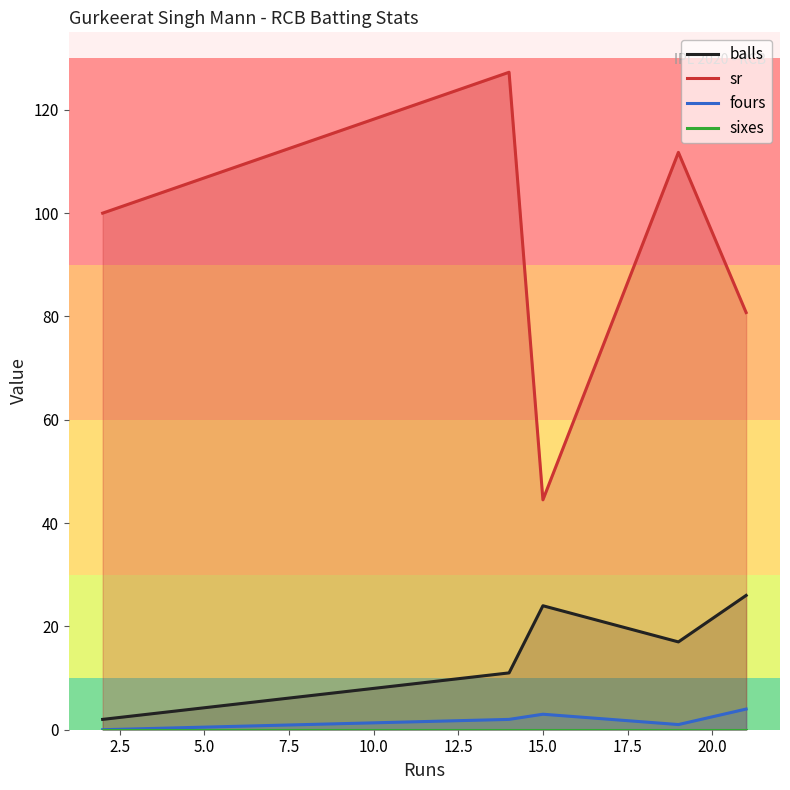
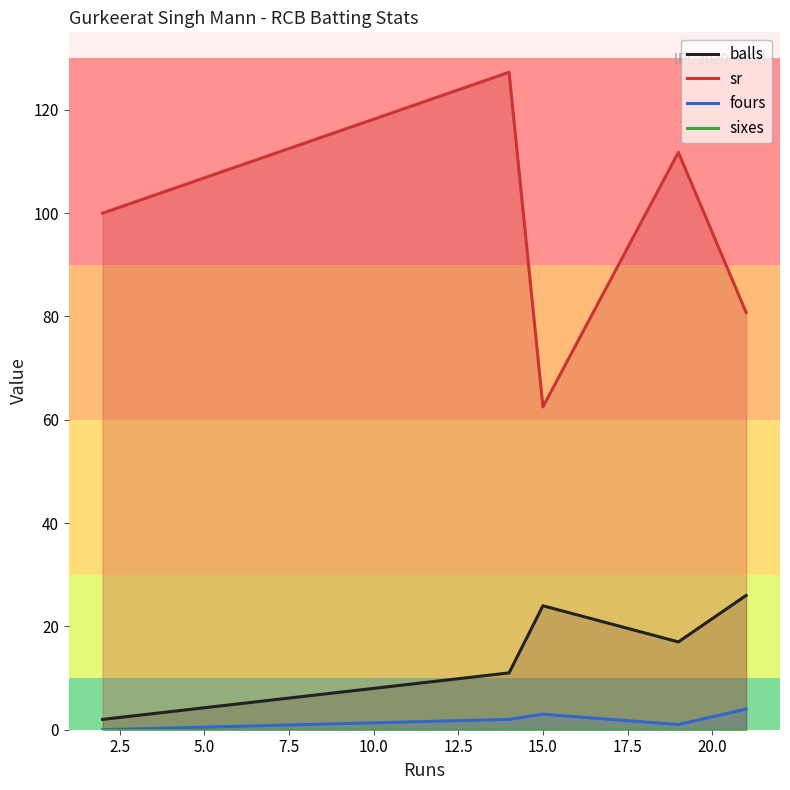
sr, 15.0: 45 -> 63
